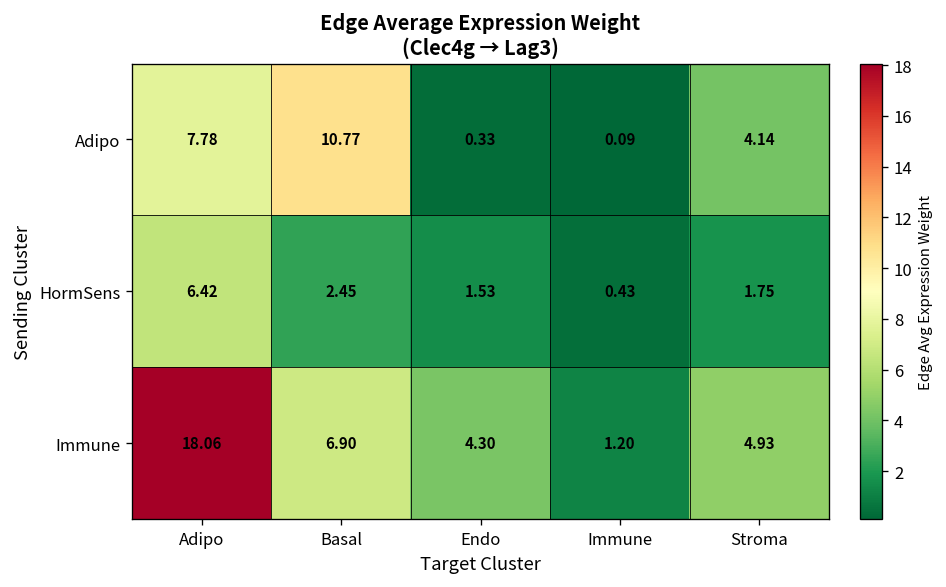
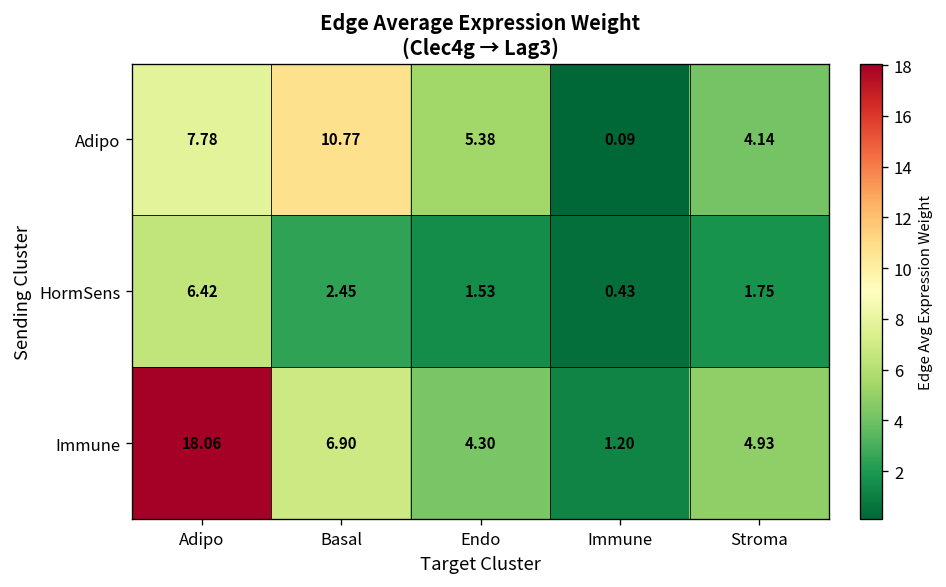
Adipo, Endo: 0.33 -> 5.38
